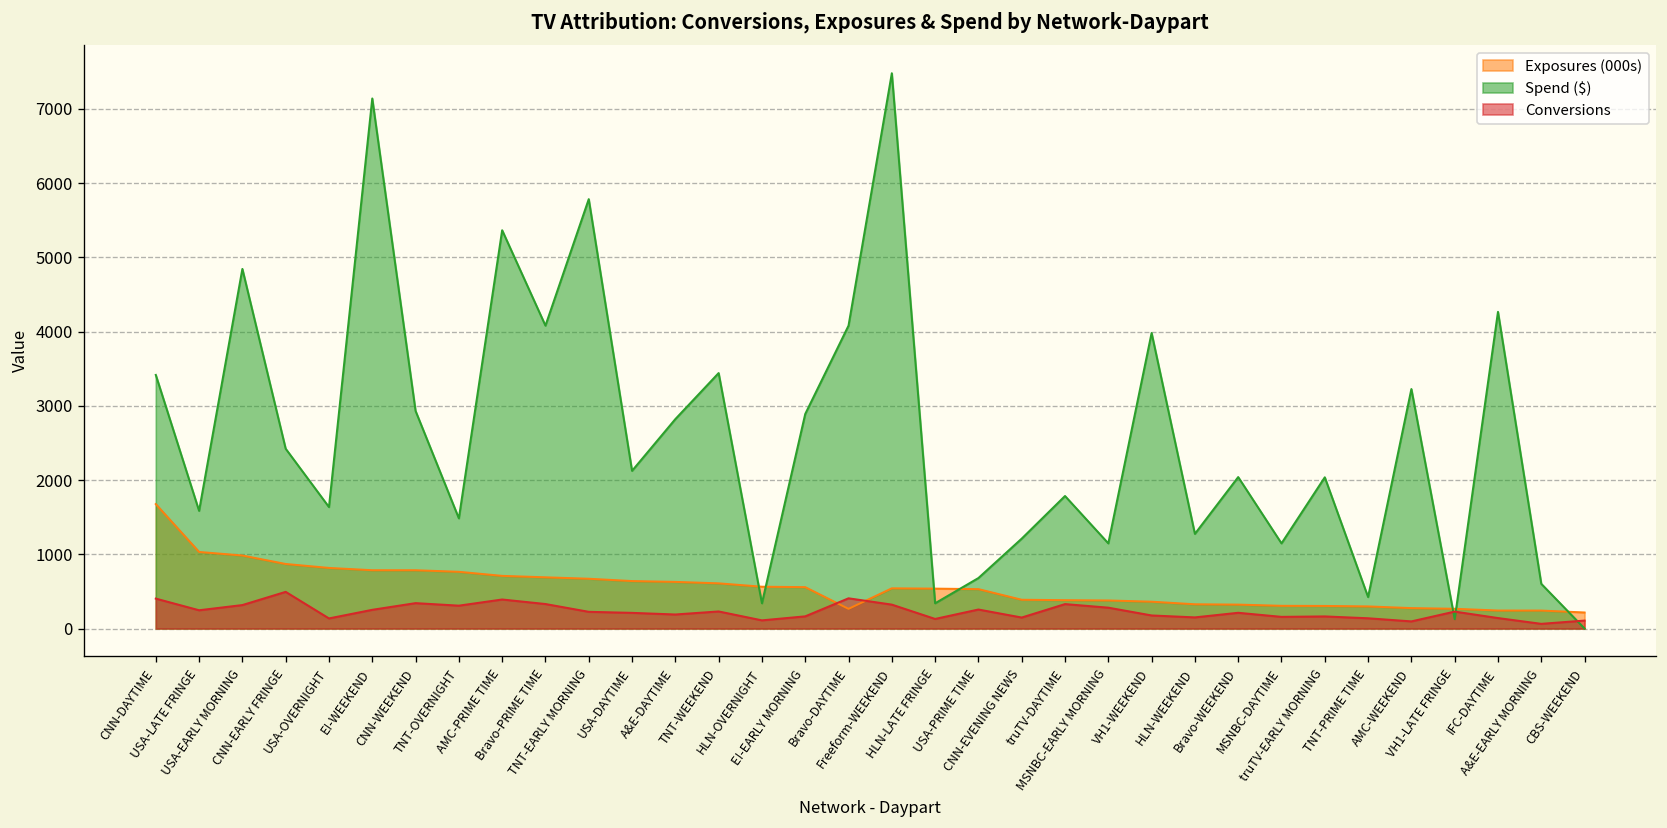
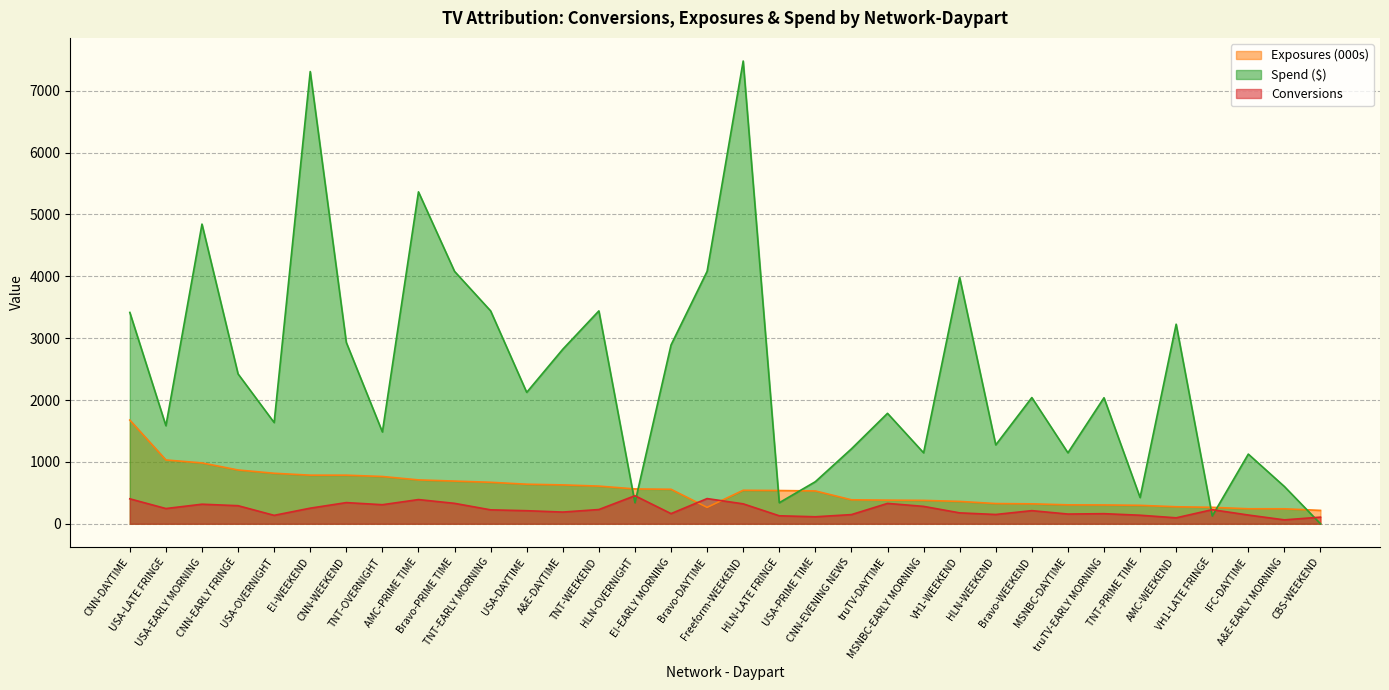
Conversions, CNN-EARLY FRINGE: 500 -> 300
Spend ($), E!-WEEKEND: 7100 -> 7300
Spend ($), TNT-EARLY MORNING: 5800 -> 3400
Conversions, HLN-OVERNIGHT: 100 -> 500
Conversions, USA-PRIME TIME: 300 -> 100
Spend ($), IFC-DAYTIME: 4300 -> 1100
